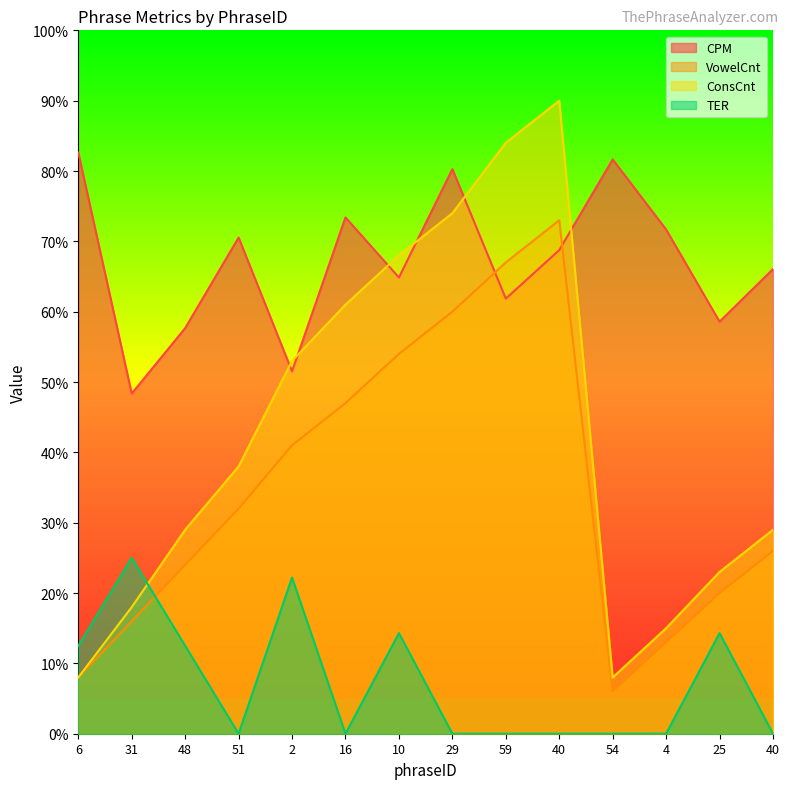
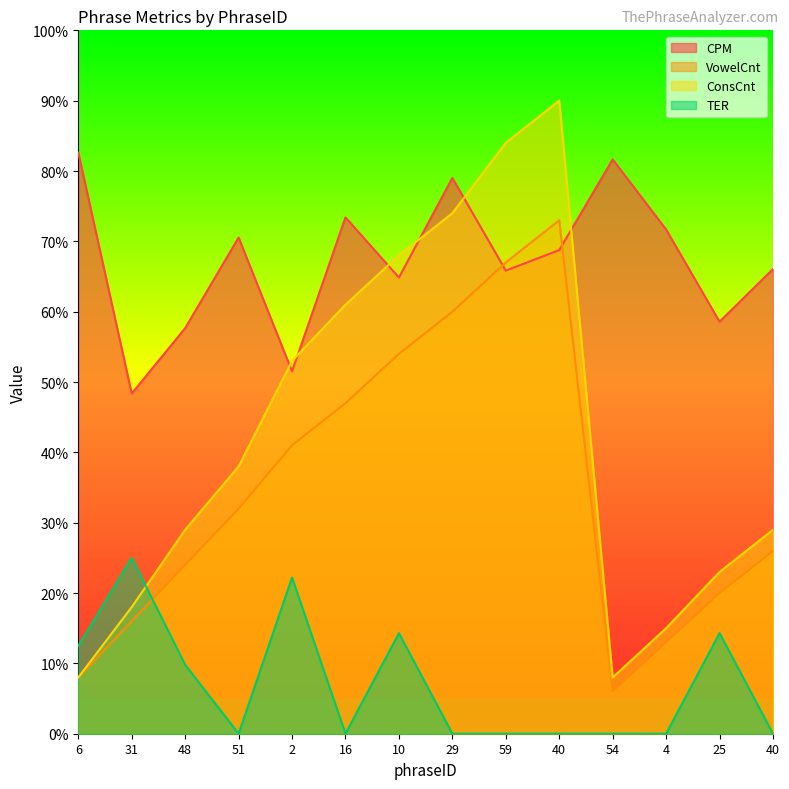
TER, 48: 13% -> 10%
CPM, 29: 80% -> 79%
CPM, 59: 62% -> 66%
